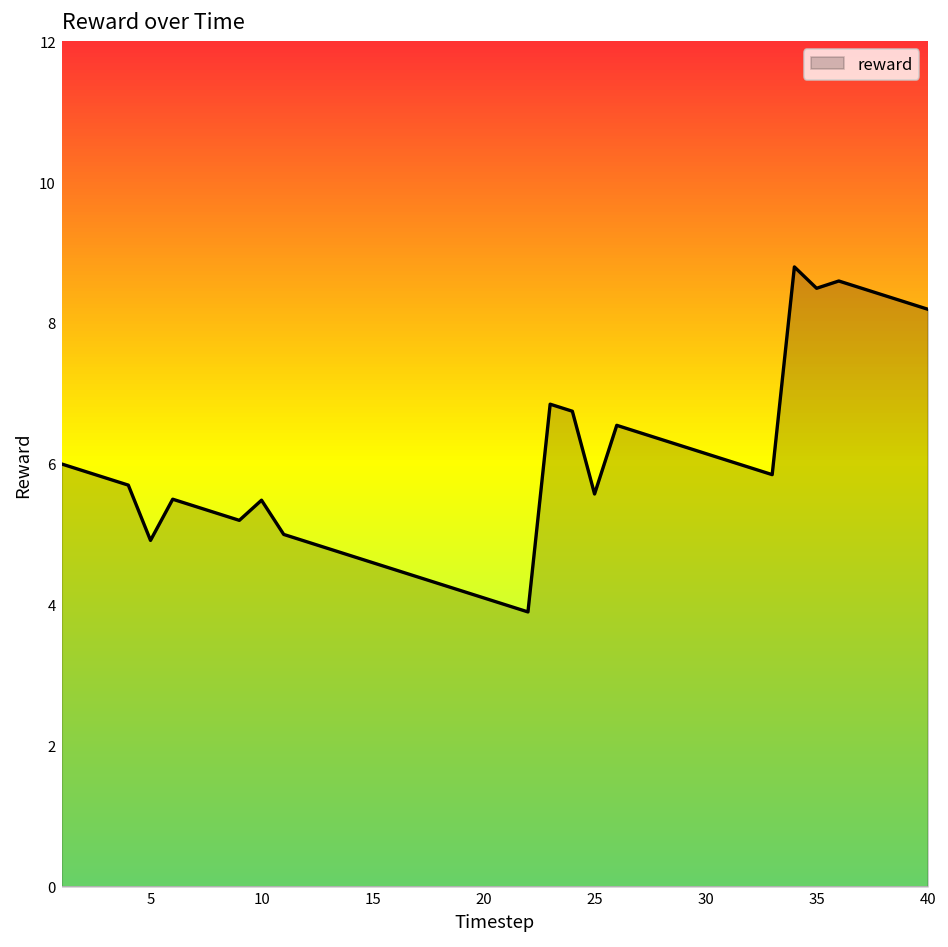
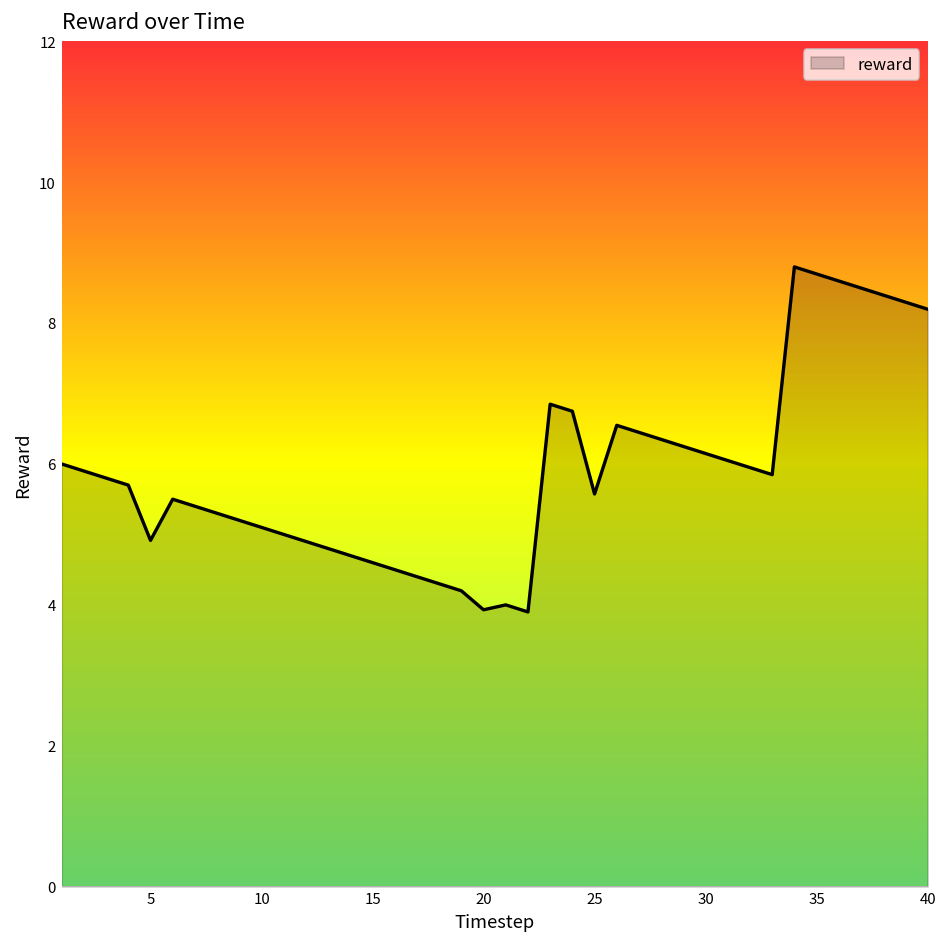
10: 5.5 -> 5.1
20: 4.1 -> 3.9
35: 8.5 -> 8.7
